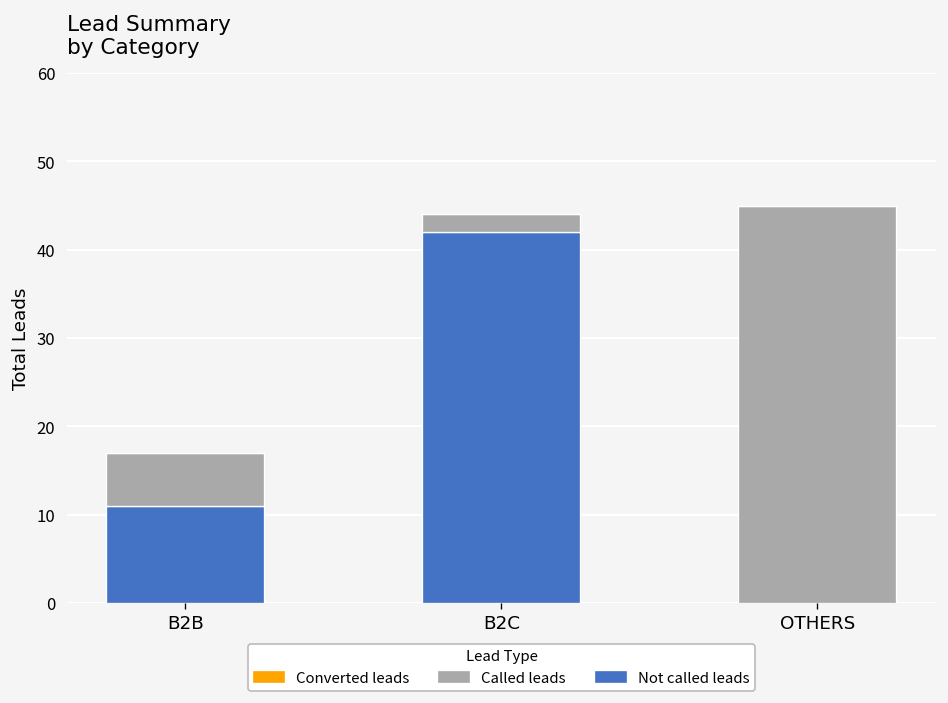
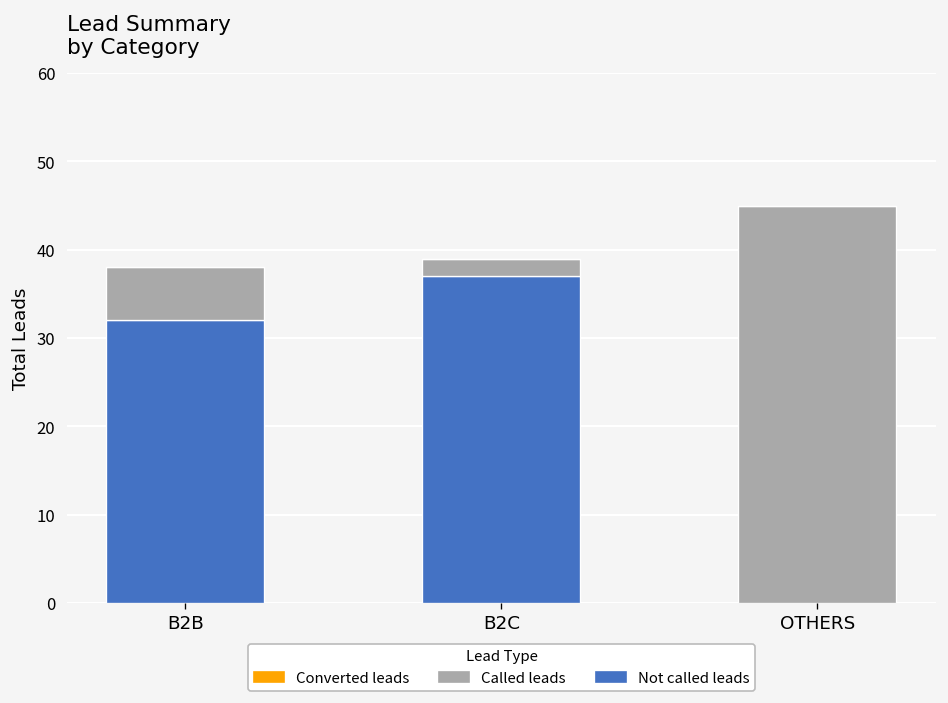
Not called leads, B2B: 11 -> 32
Not called leads, B2C: 42 -> 37
